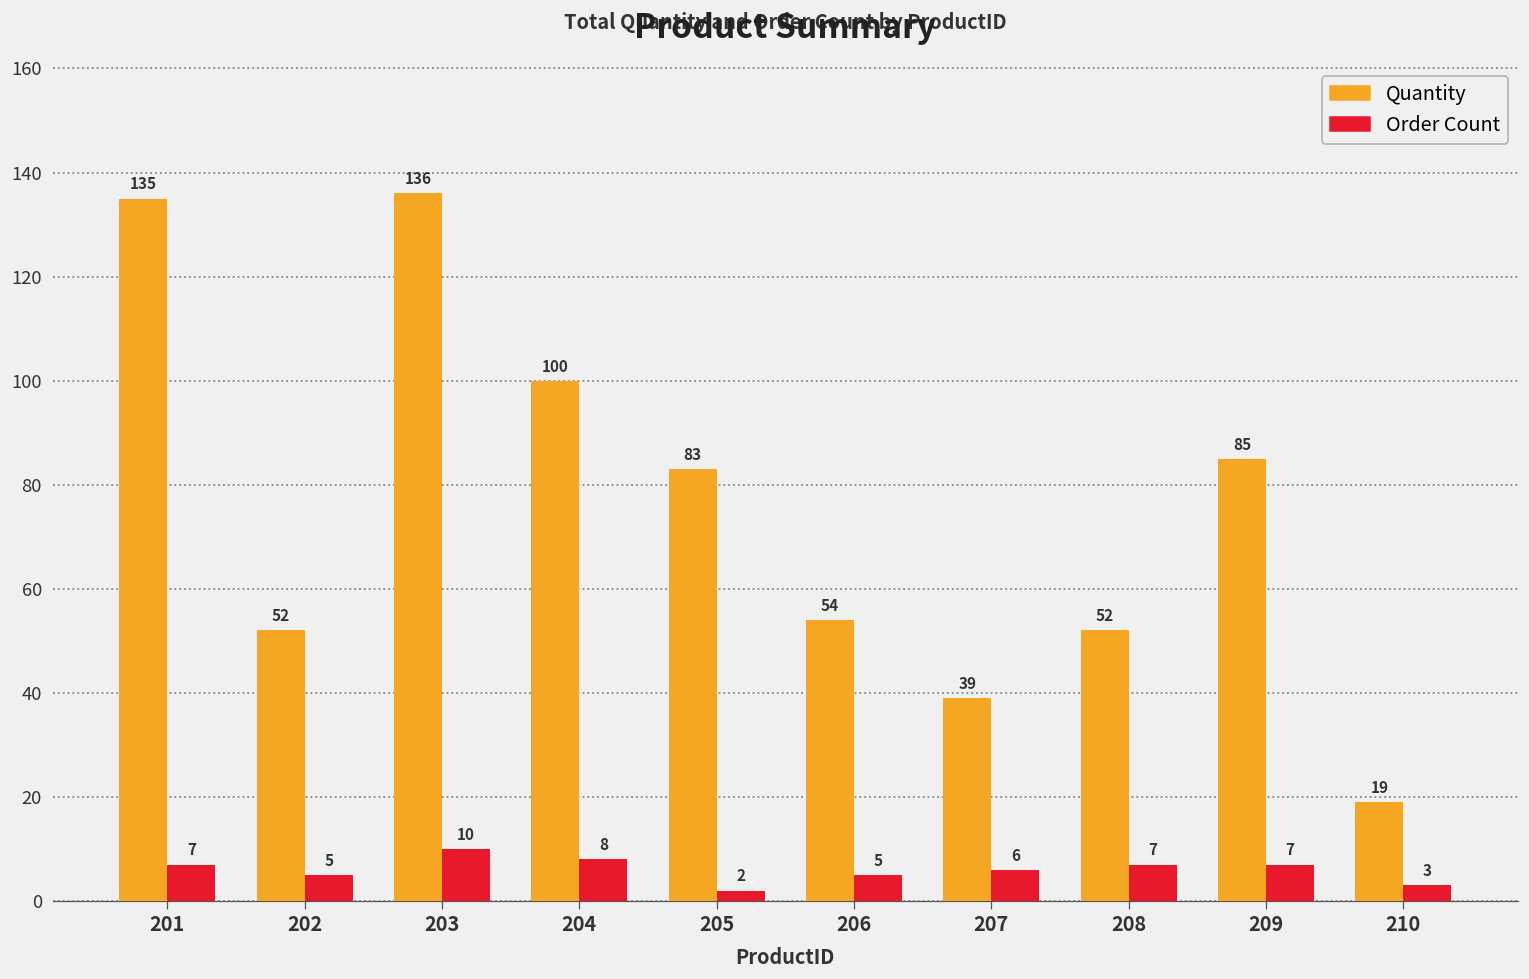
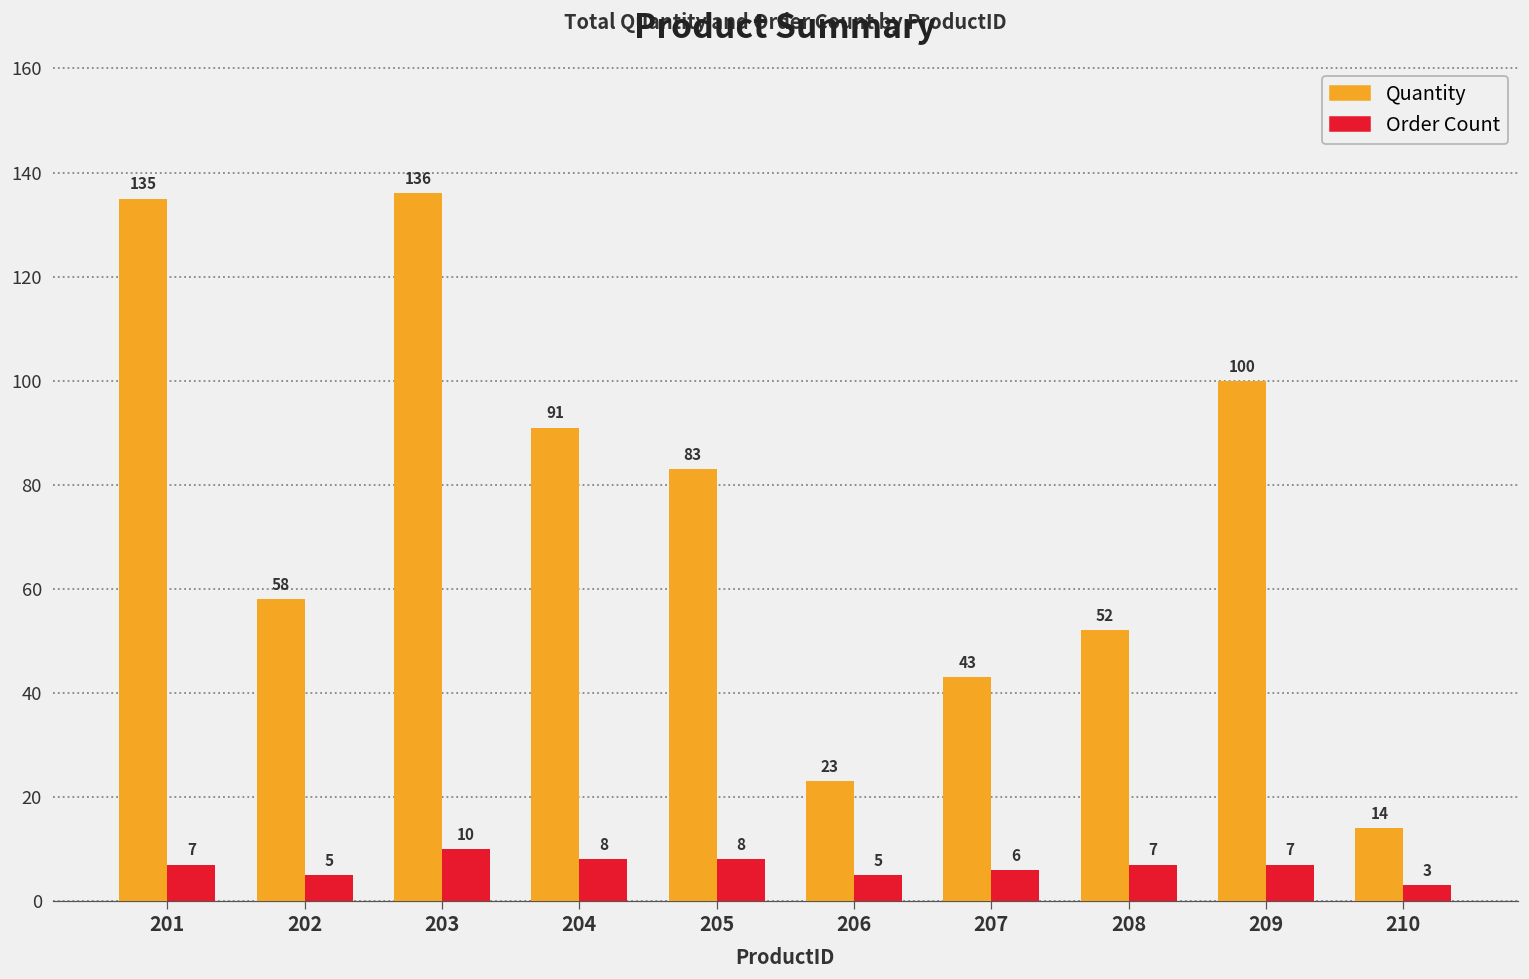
Quantity, 202: 52 -> 58
Quantity, 204: 100 -> 91
Order Count, 205: 2 -> 8
Quantity, 206: 54 -> 23
Quantity, 207: 39 -> 43
Quantity, 209: 85 -> 100
Quantity, 210: 19 -> 14
